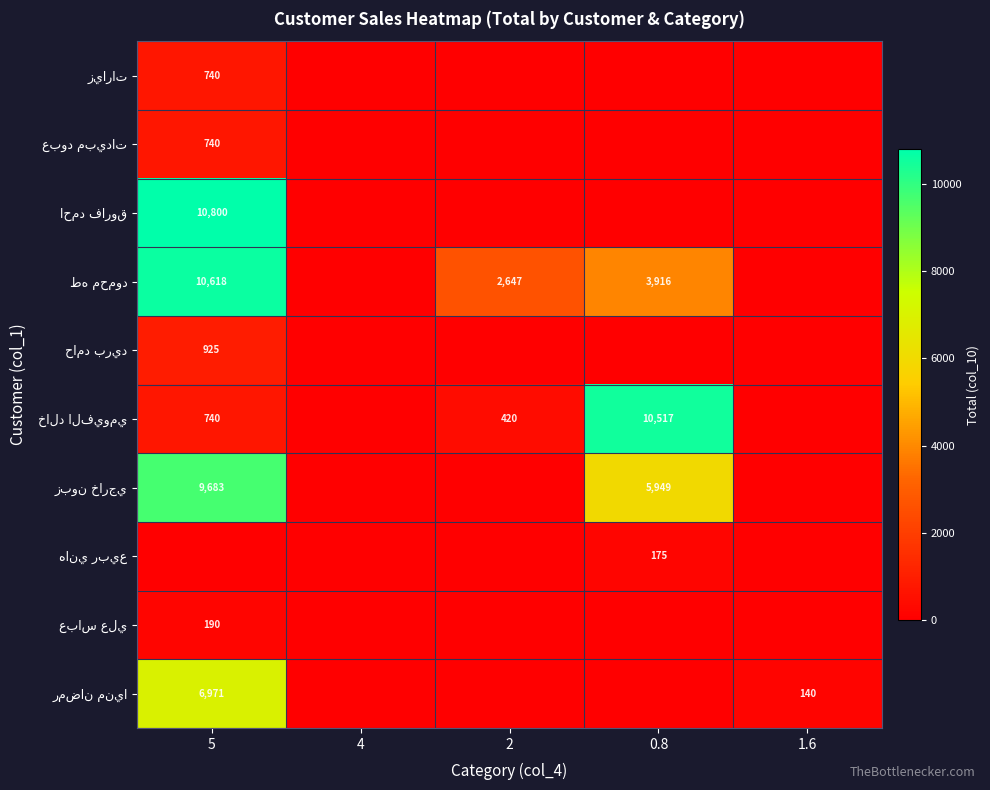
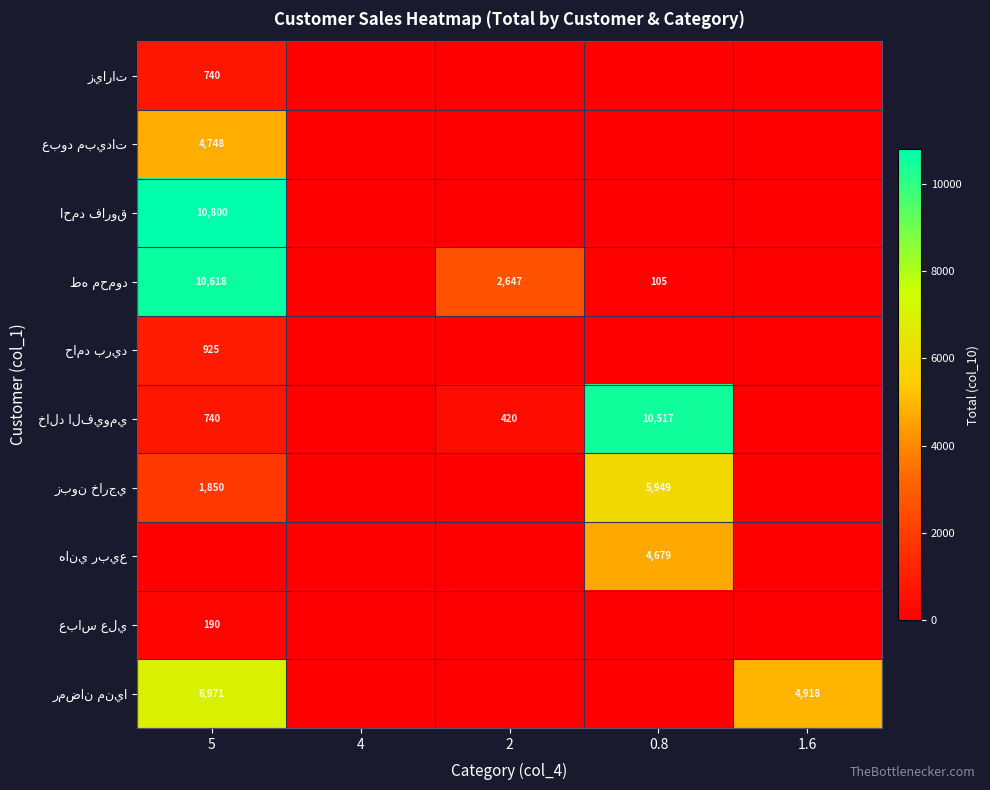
عبود مبيدات, 5: 740 -> 4,748
طه محمود, 0.8: 3,916 -> 105
زبون خارجي, 5: 9,683 -> 1,850
هاني ربيع, 0.8: 175 -> 4,679
رمضان منيا, 1.6: 140 -> 4,918
